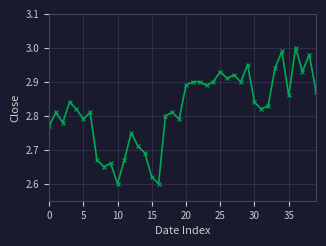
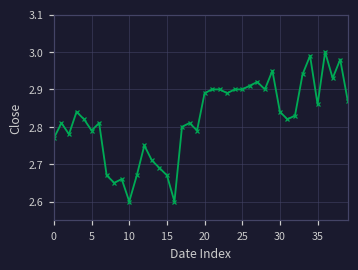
15: 2.62 -> 2.67
25: 2.93 -> 2.90
